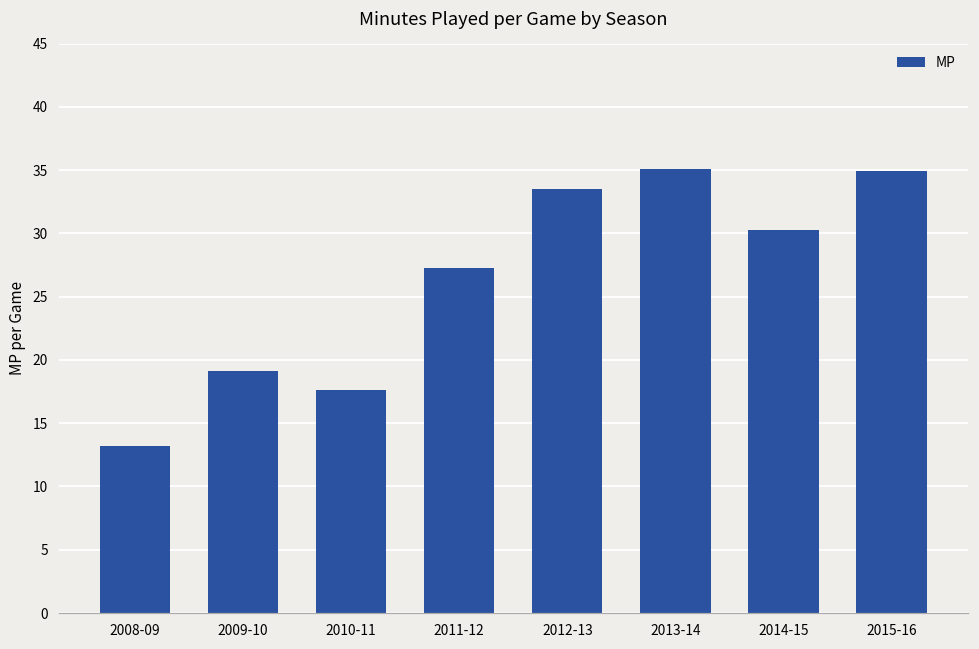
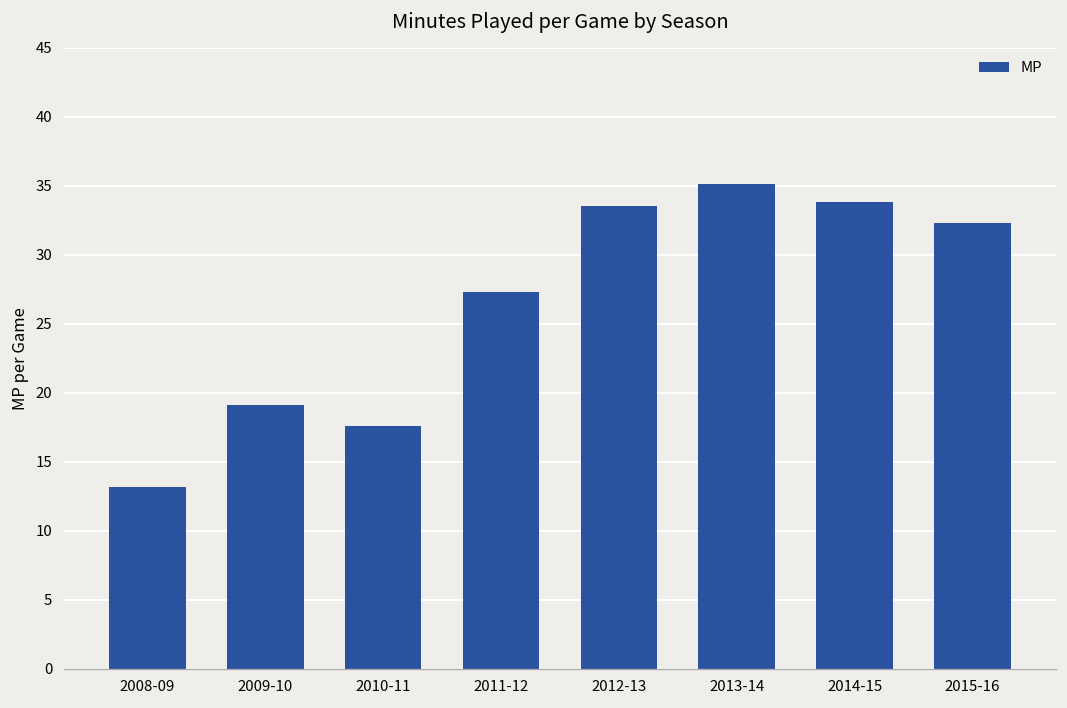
2014-15: 30.3 -> 33.8
2015-16: 34.9 -> 32.3
